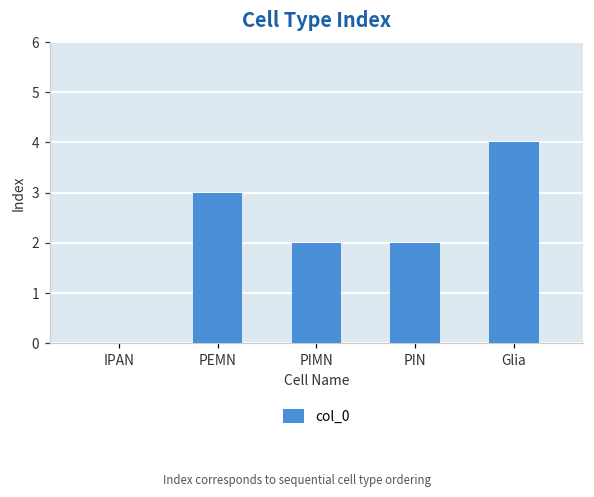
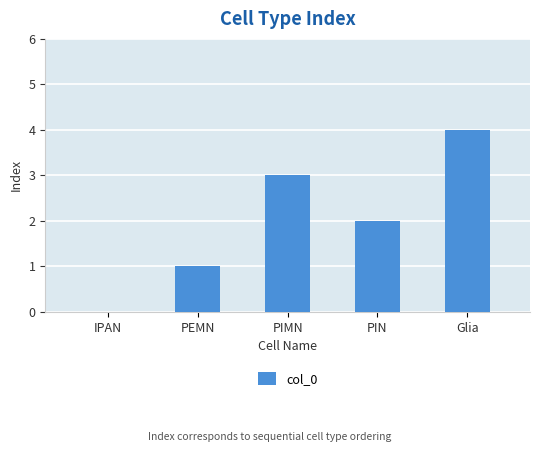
PEMN: 3 -> 1
PIMN: 2 -> 3
